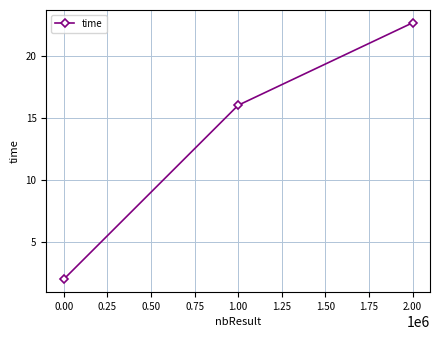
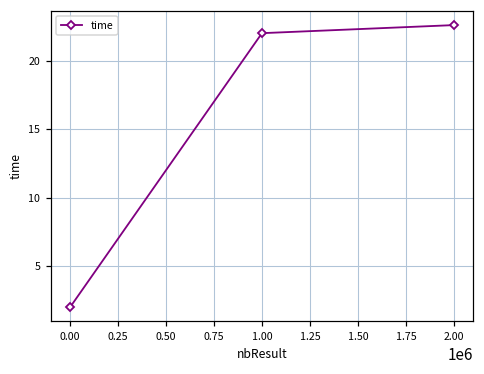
1.00: 16.0 -> 22.1
